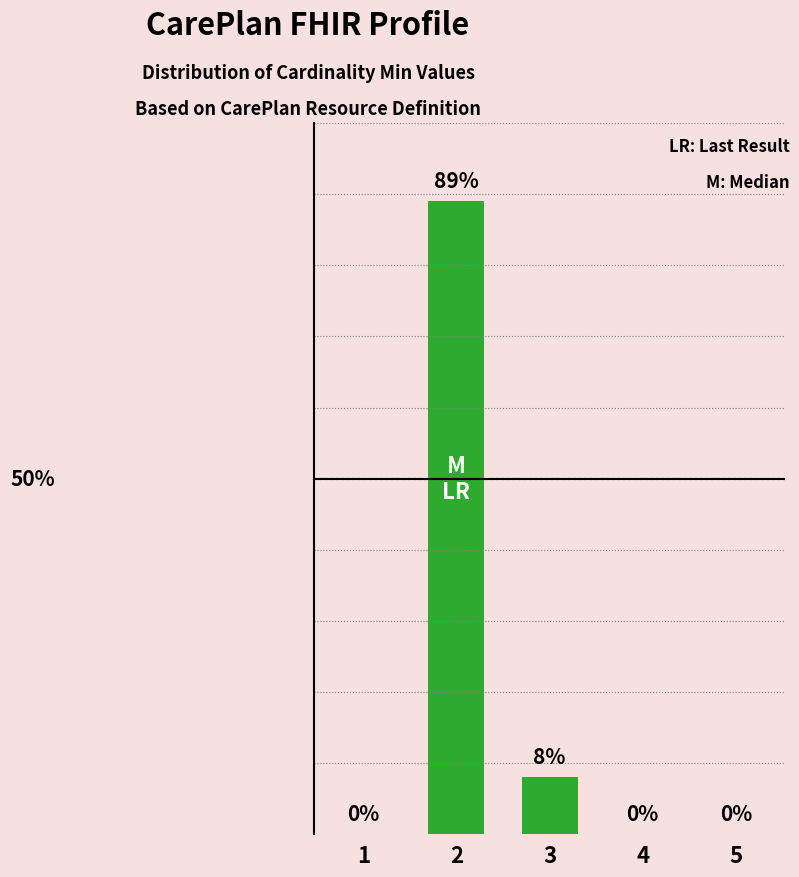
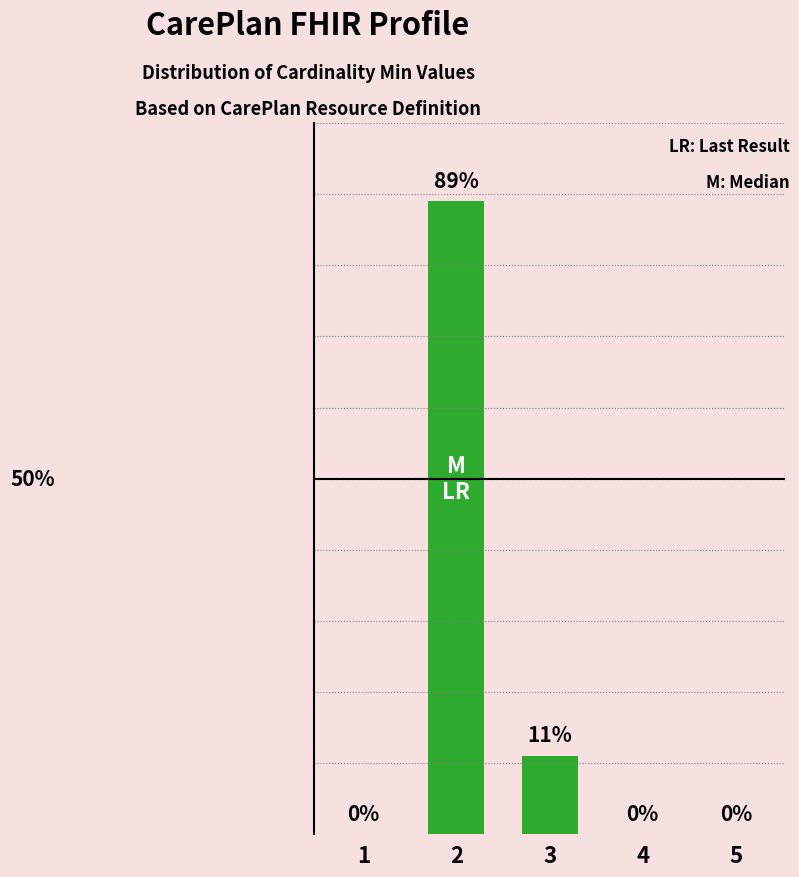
3: 8% -> 11%
